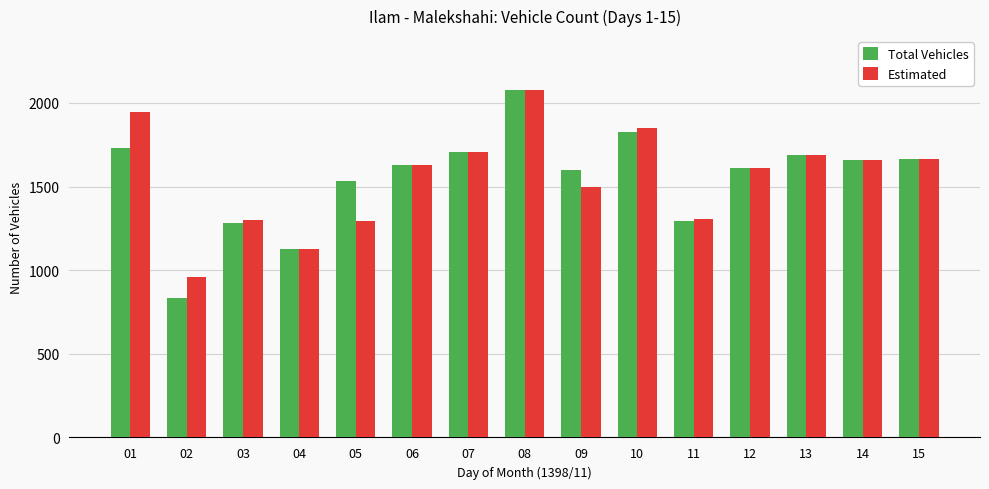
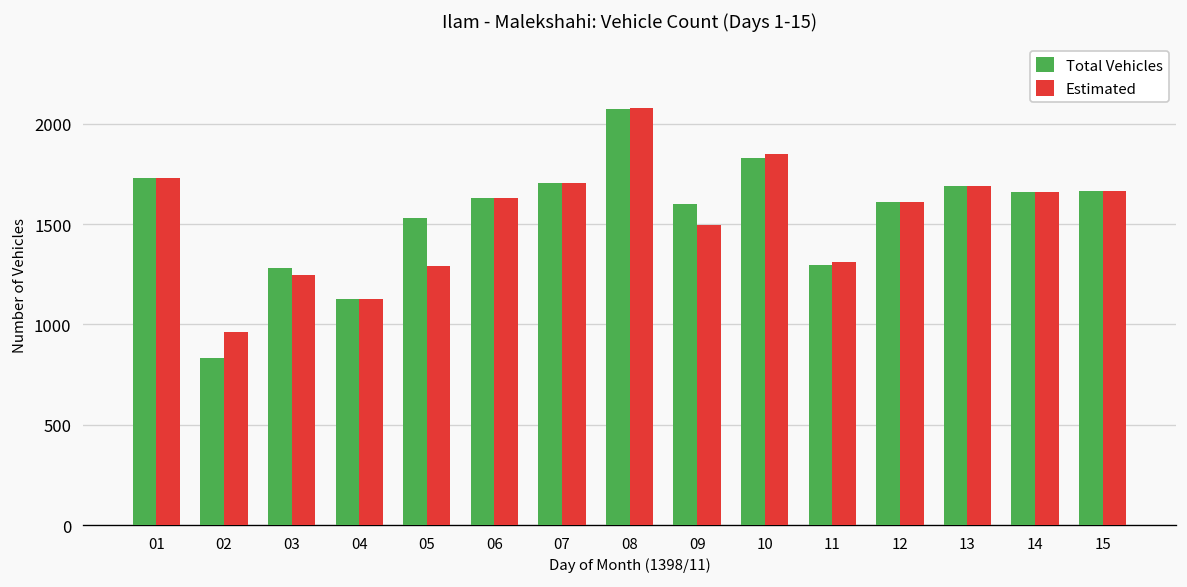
Estimated, 01: 1950 -> 1730
Estimated, 03: 1300 -> 1250
